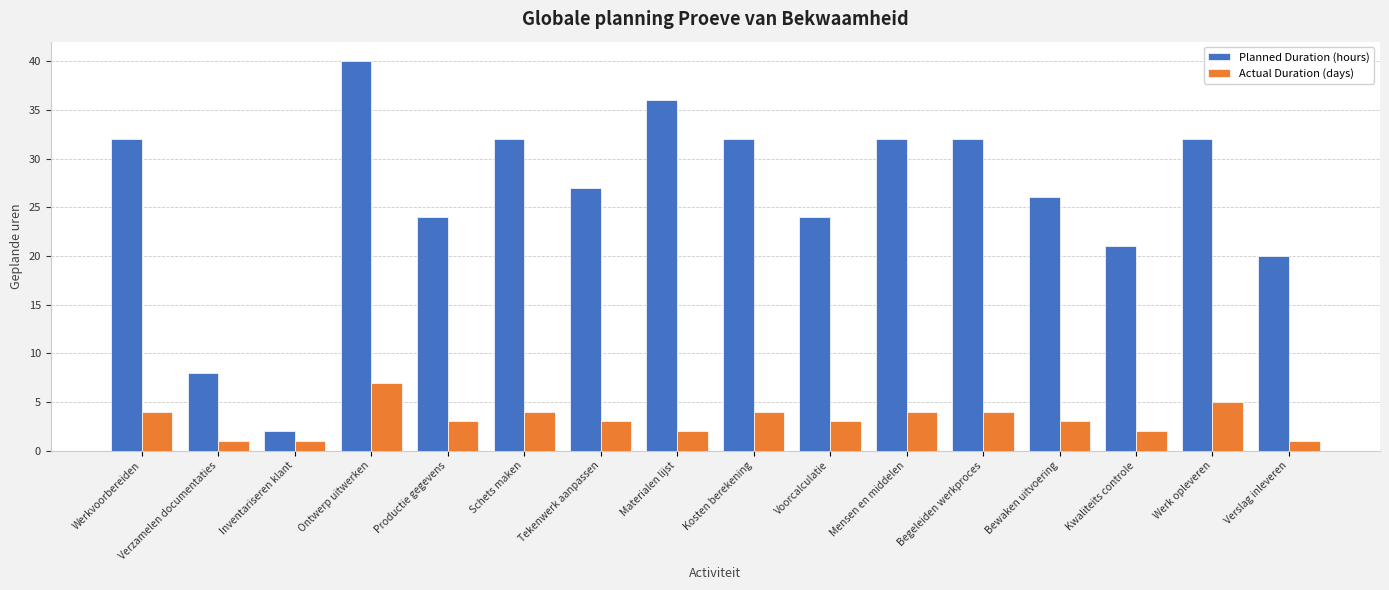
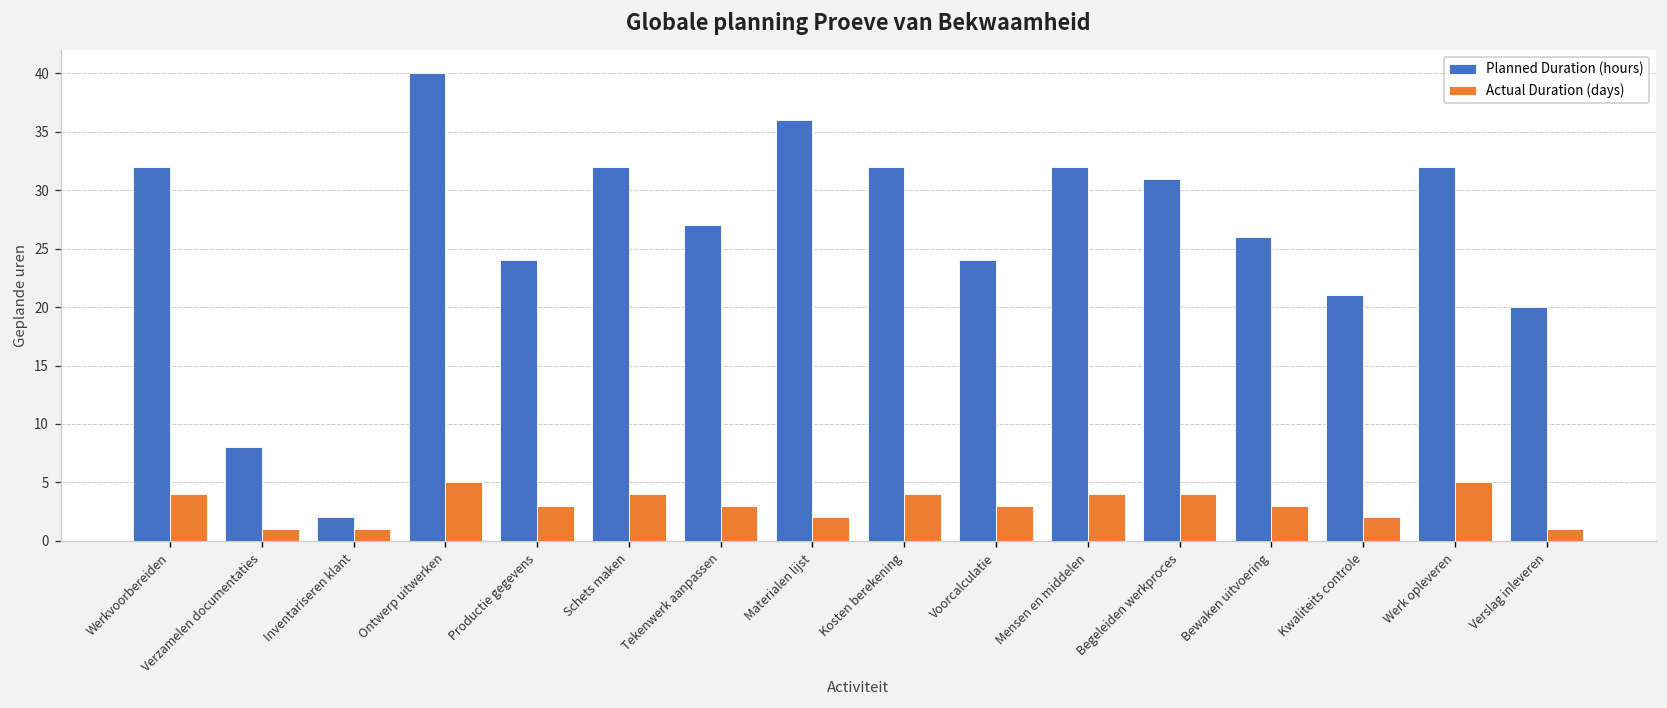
Actual Duration (days), Ontwerp uitwerken: 7 -> 5
Planned Duration (hours), Begeleiden werkproces: 32 -> 31
